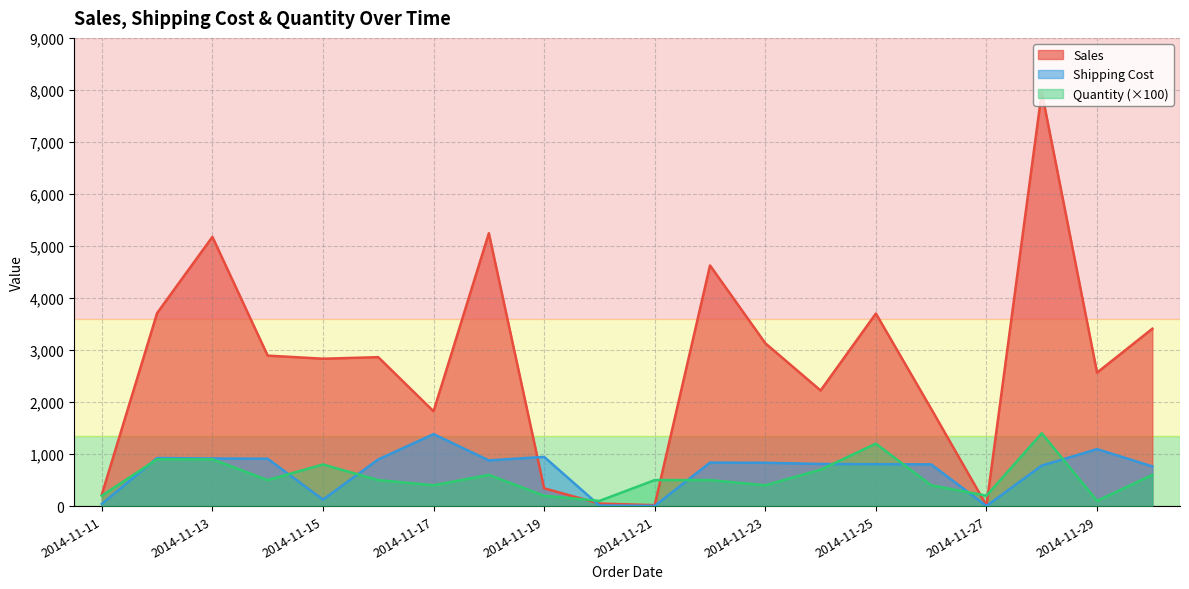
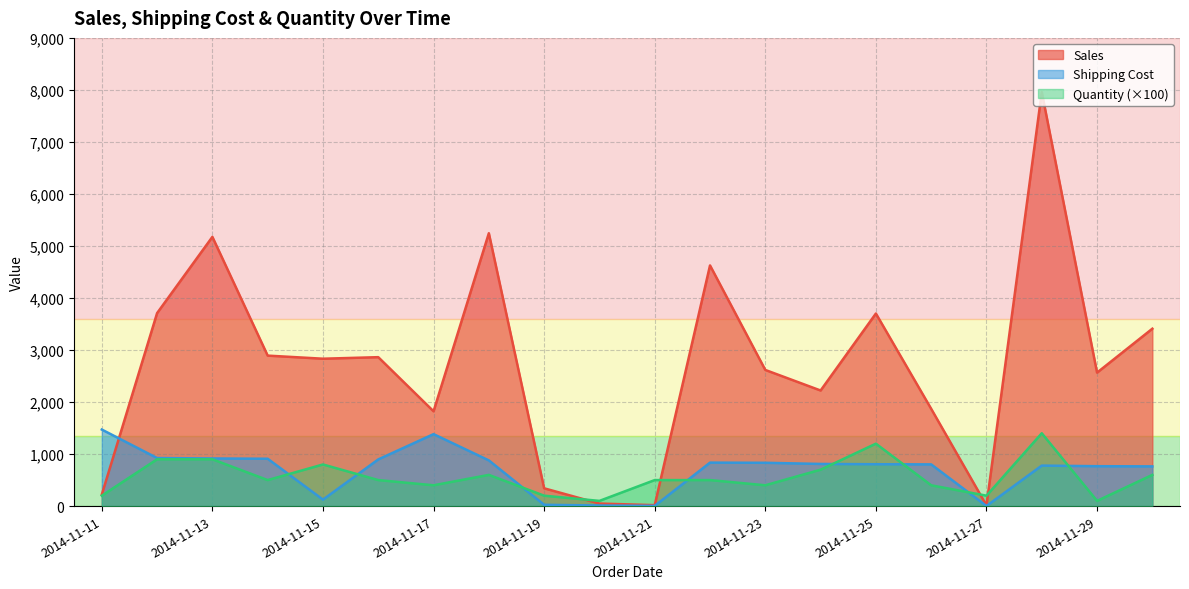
Shipping Cost, 2014-11-11: 0 -> 1,500
Shipping Cost, 2014-11-19: 900 -> 0
Sales, 2014-11-23: 3,100 -> 2,600
Shipping Cost, 2014-11-29: 1,100 -> 800
